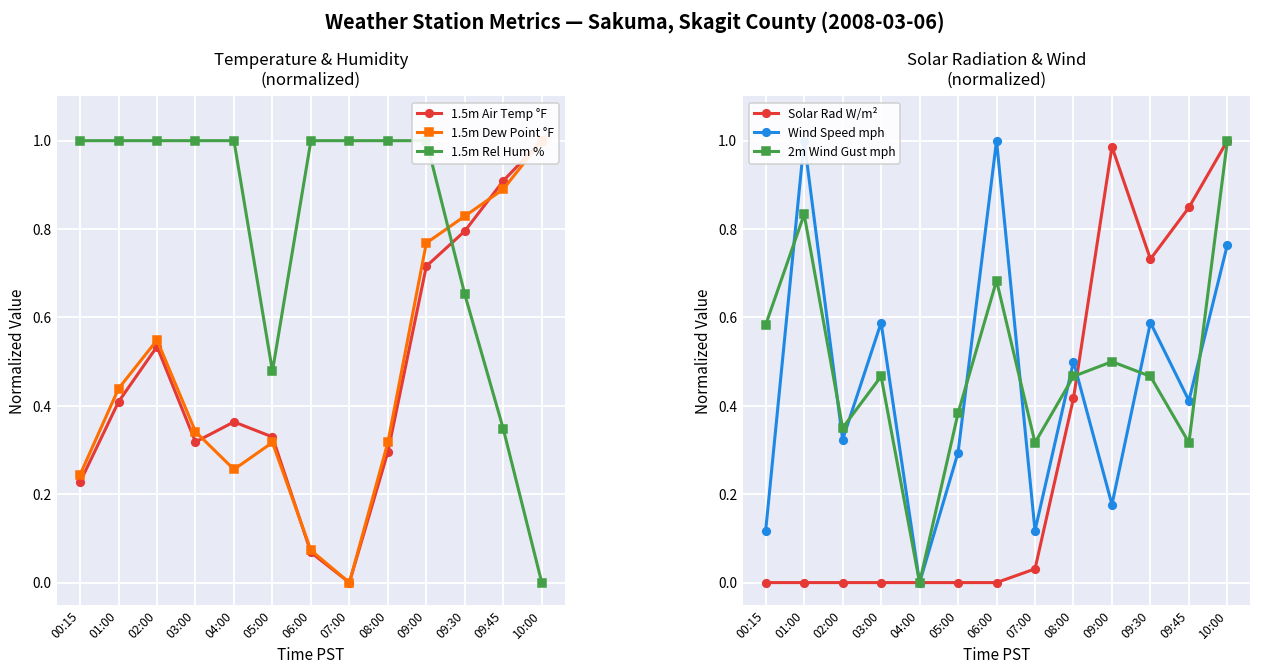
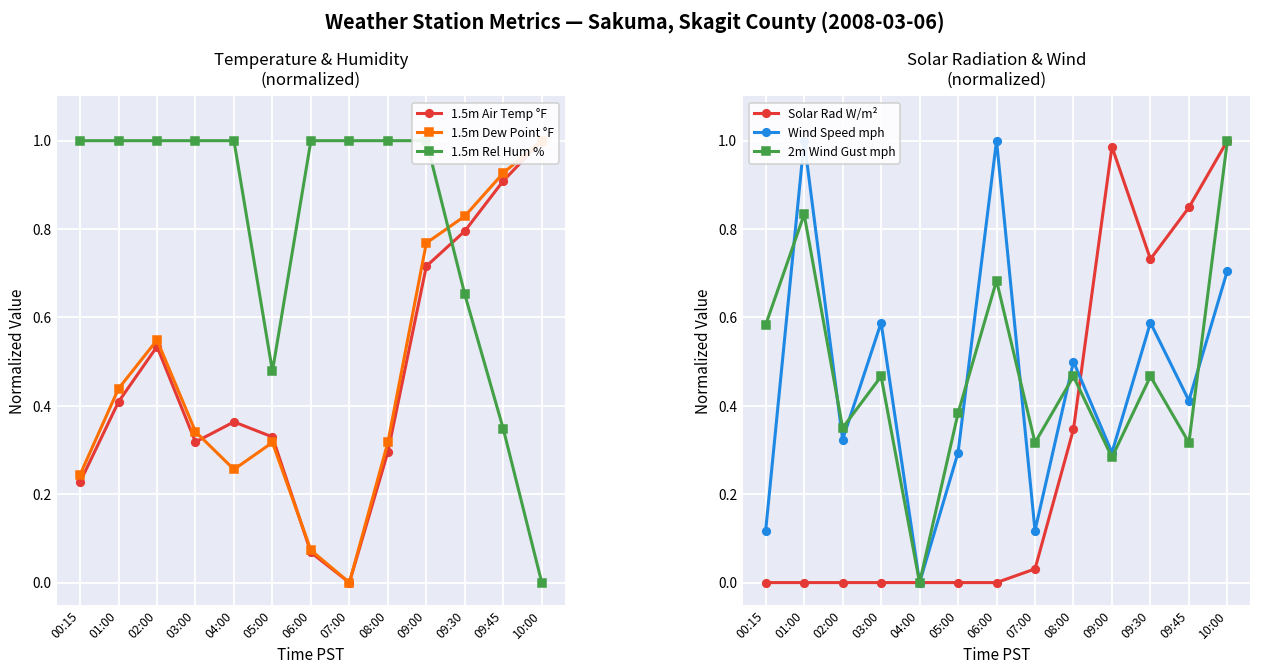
Temperature & Humidity (normalized), 1.5m Dew Point °F, 09:45: 0.89 -> 0.93
Solar Radiation & Wind (normalized), Solar Rad W/m², 08:00: 0.42 -> 0.35
Solar Radiation & Wind (normalized), Wind Speed mph, 09:00: 0.18 -> 0.29
Solar Radiation & Wind (normalized), 2m Wind Gust mph, 09:00: 0.50 -> 0.28
Solar Radiation & Wind (normalized), Wind Speed mph, 10:00: 0.76 -> 0.71
